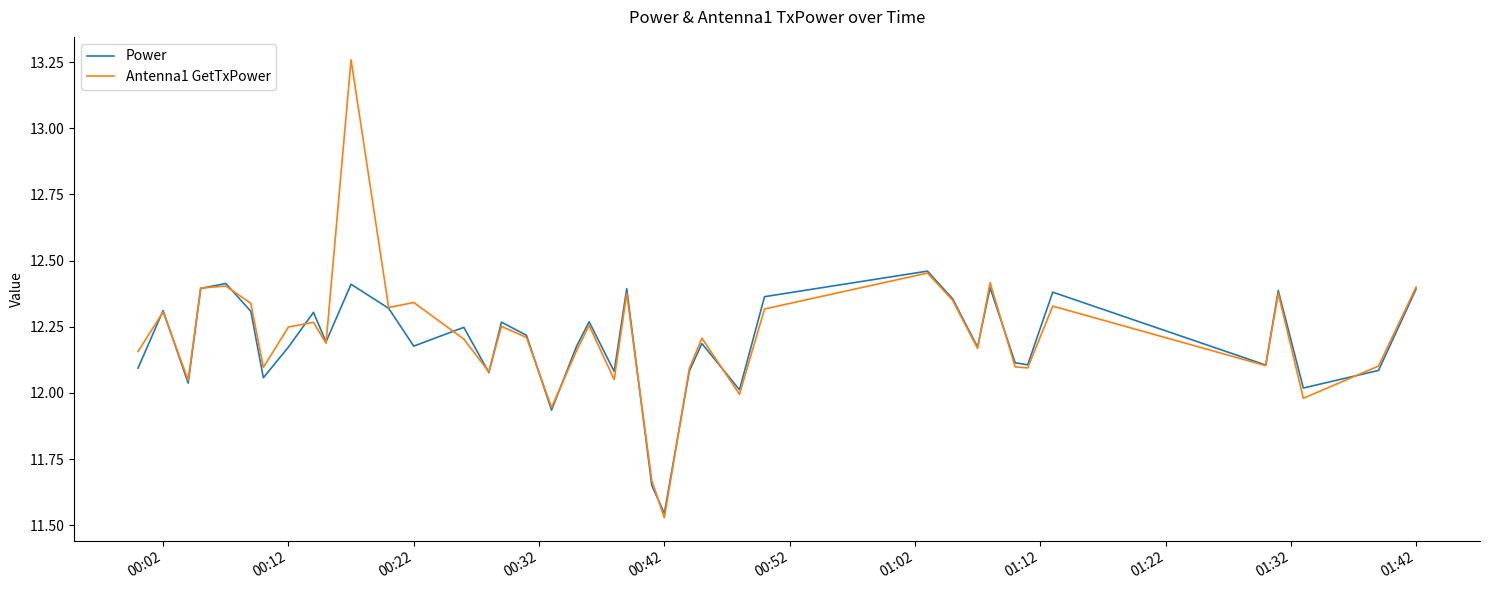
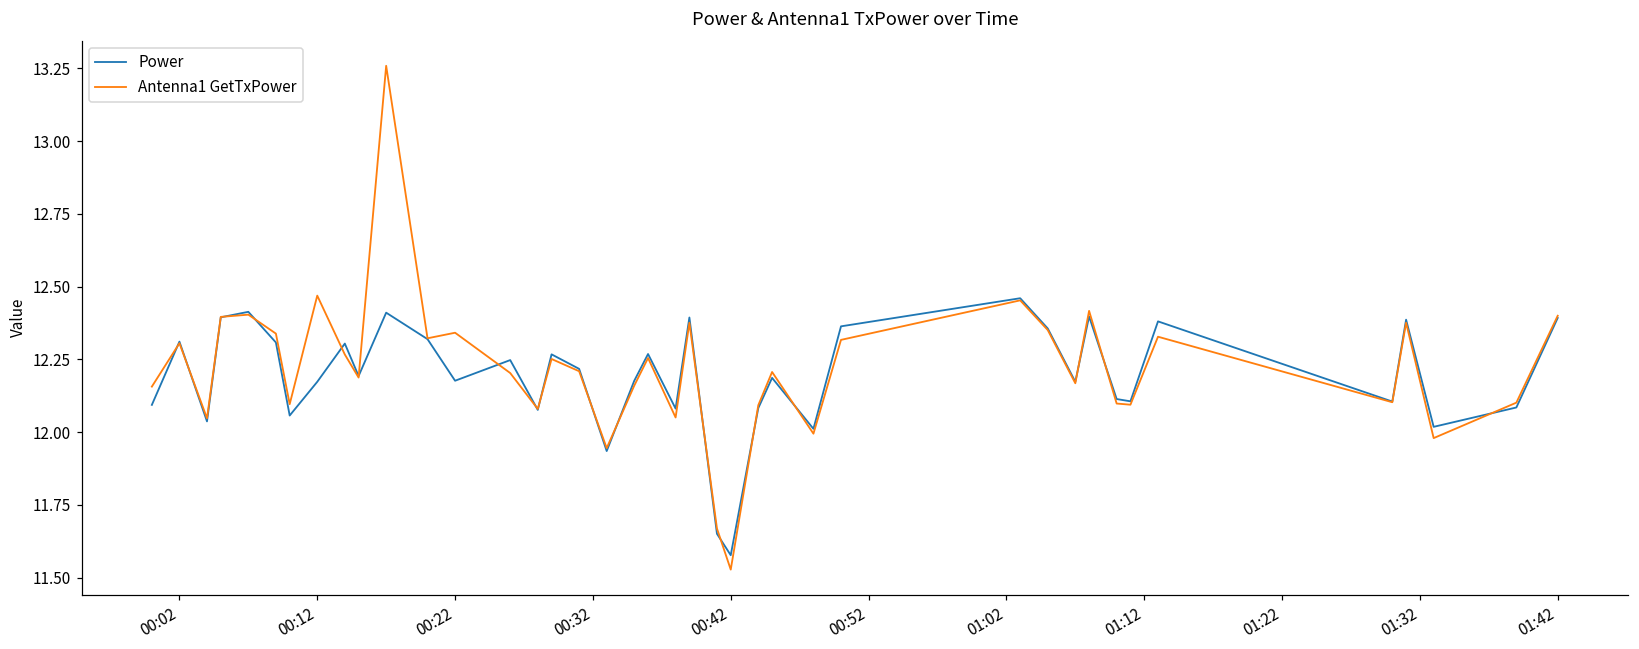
Antenna1 GetTxPower, 00:12: 12.25 -> 12.47
Power, 00:42: 11.54 -> 11.58
